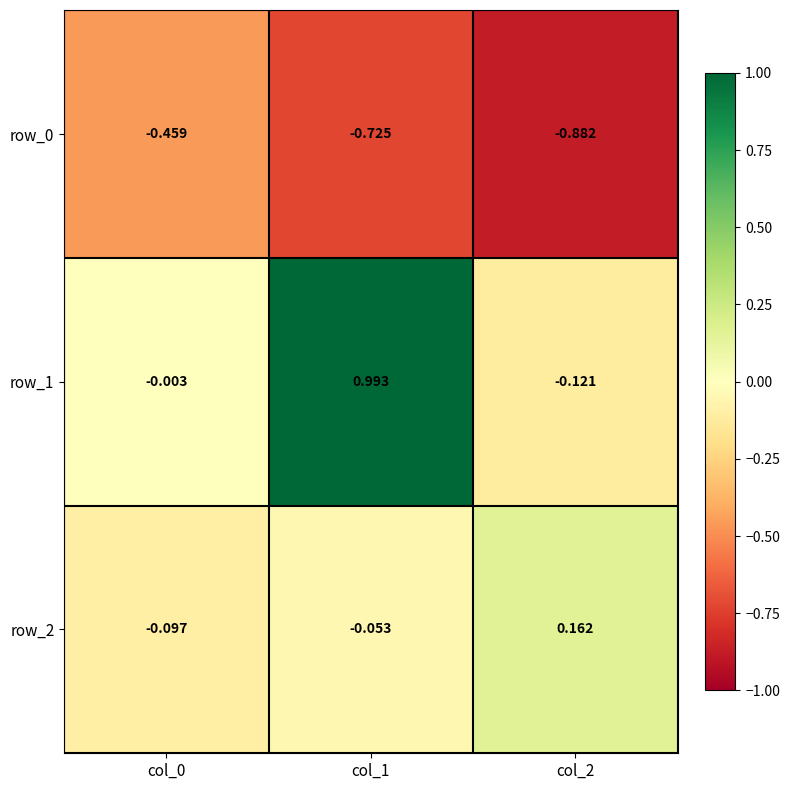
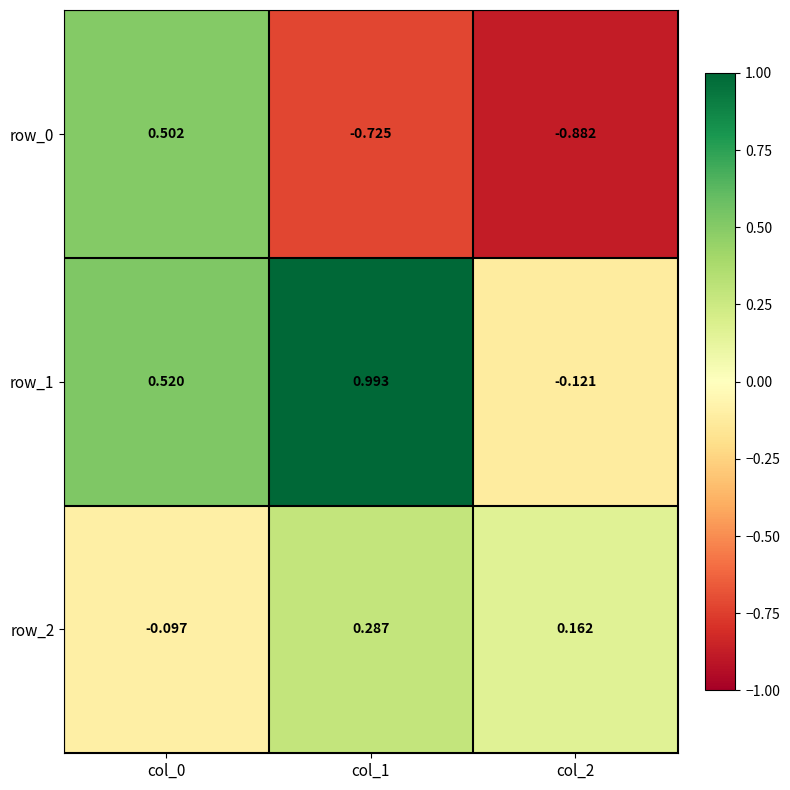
row_0, col_0: -0.459 -> 0.502
row_1, col_0: -0.003 -> 0.520
row_2, col_1: -0.053 -> 0.287
